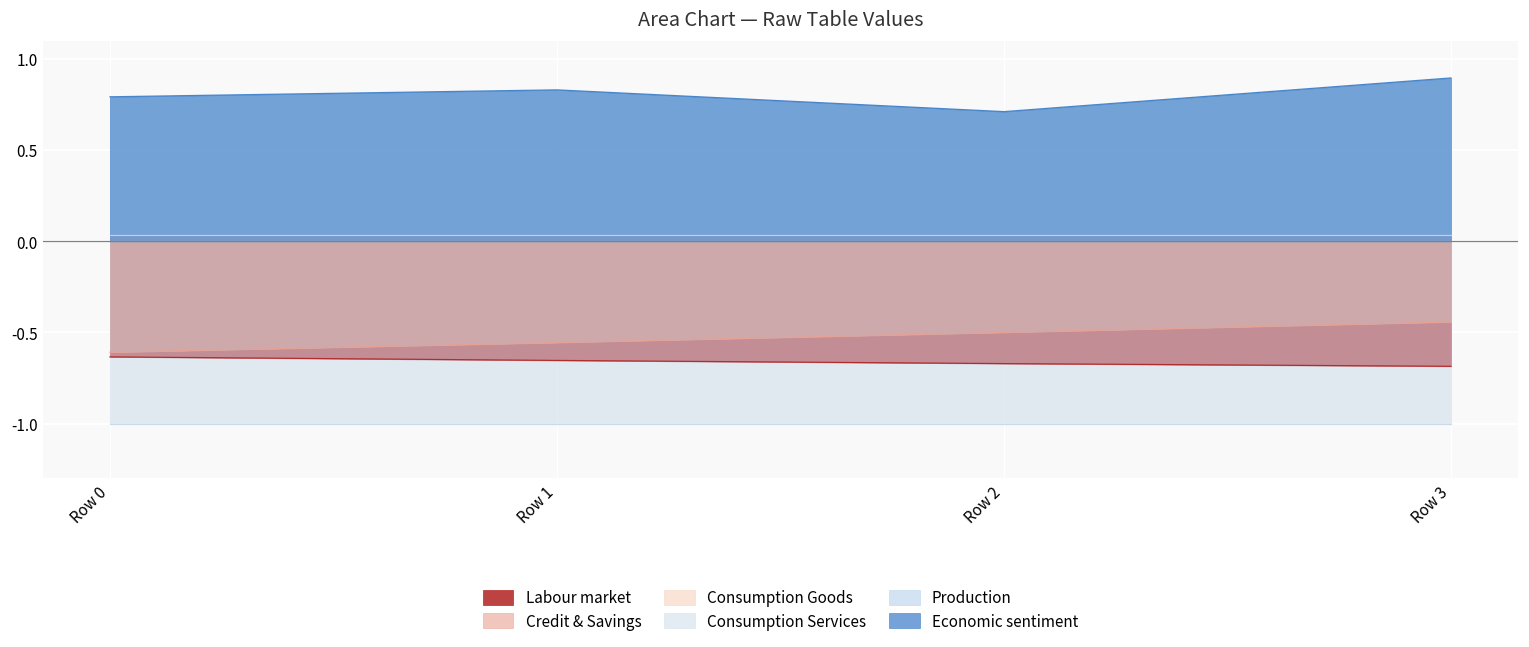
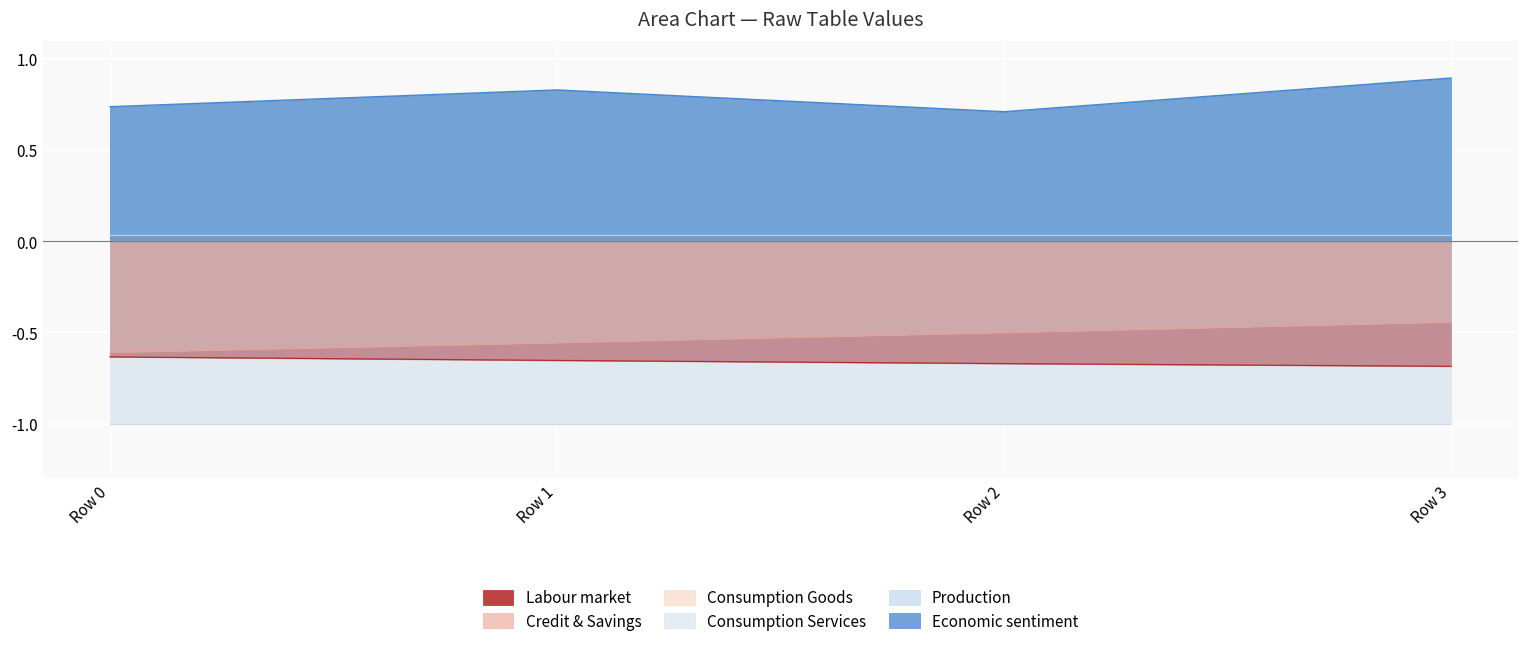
Economic sentiment, Row 0: 0.79 -> 0.74
